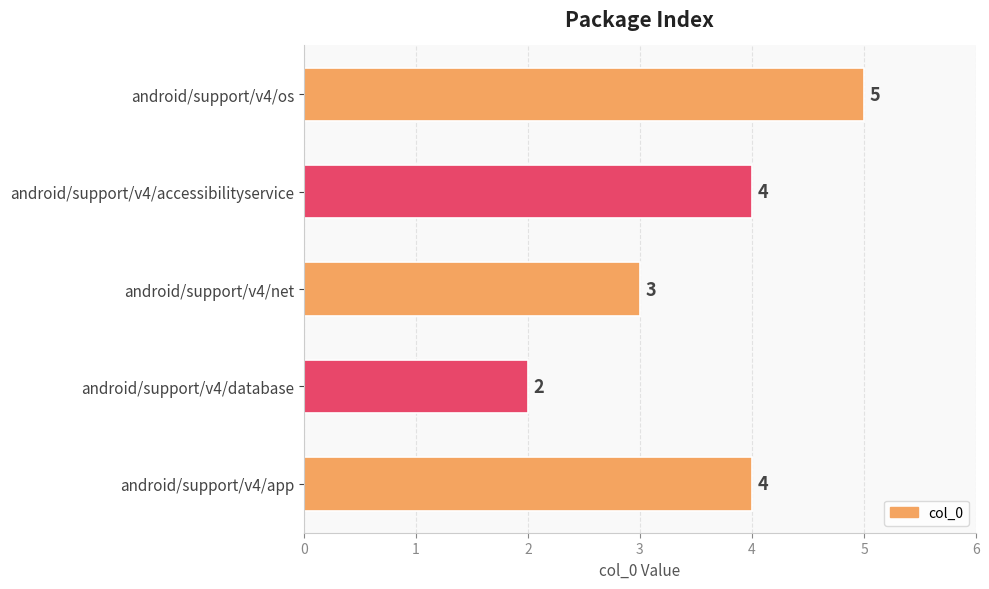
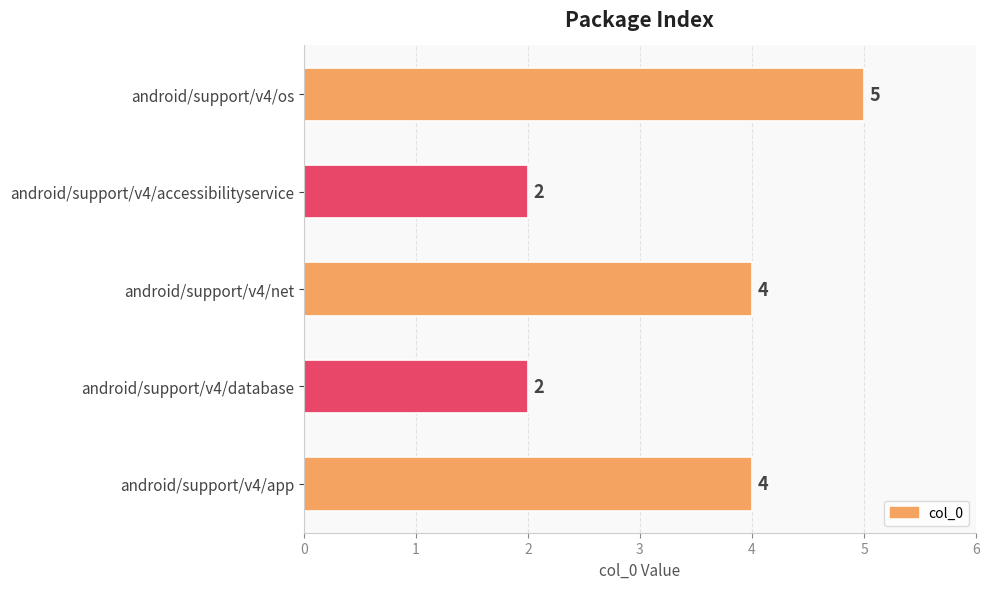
android/support/v4/accessibilityservice: 4 -> 2
android/support/v4/net: 3 -> 4
